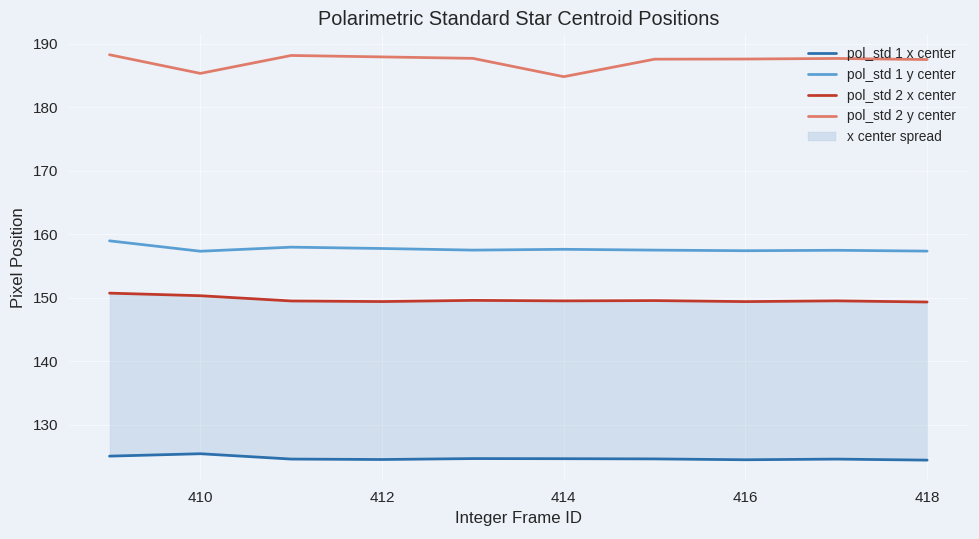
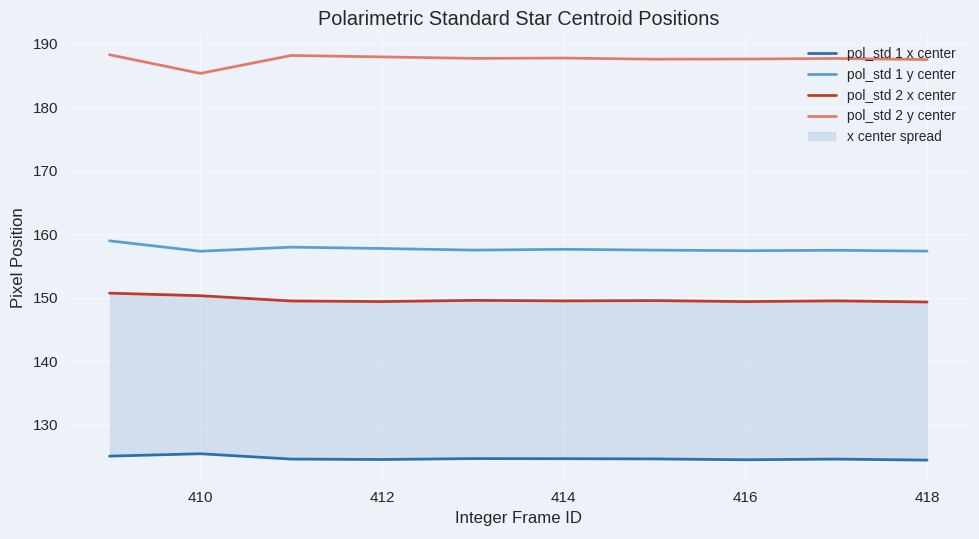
pol_std 2 y center, 414: 185 -> 188
